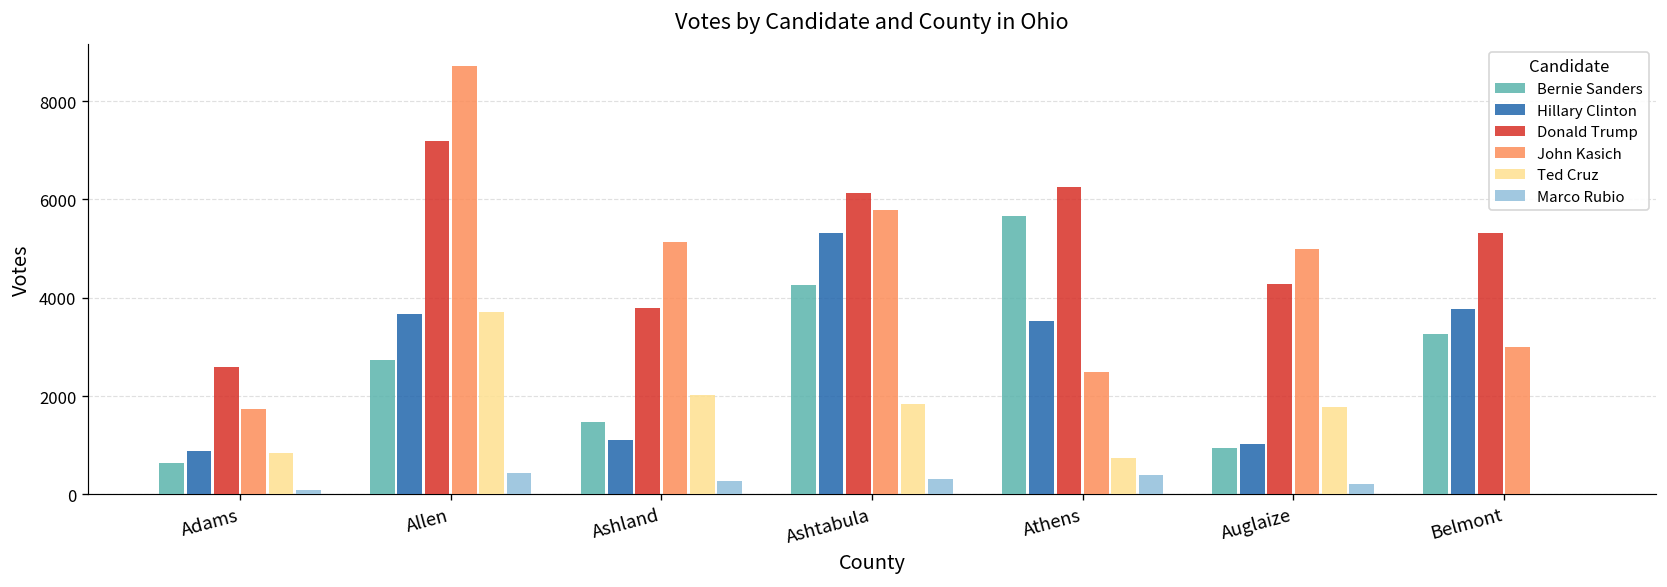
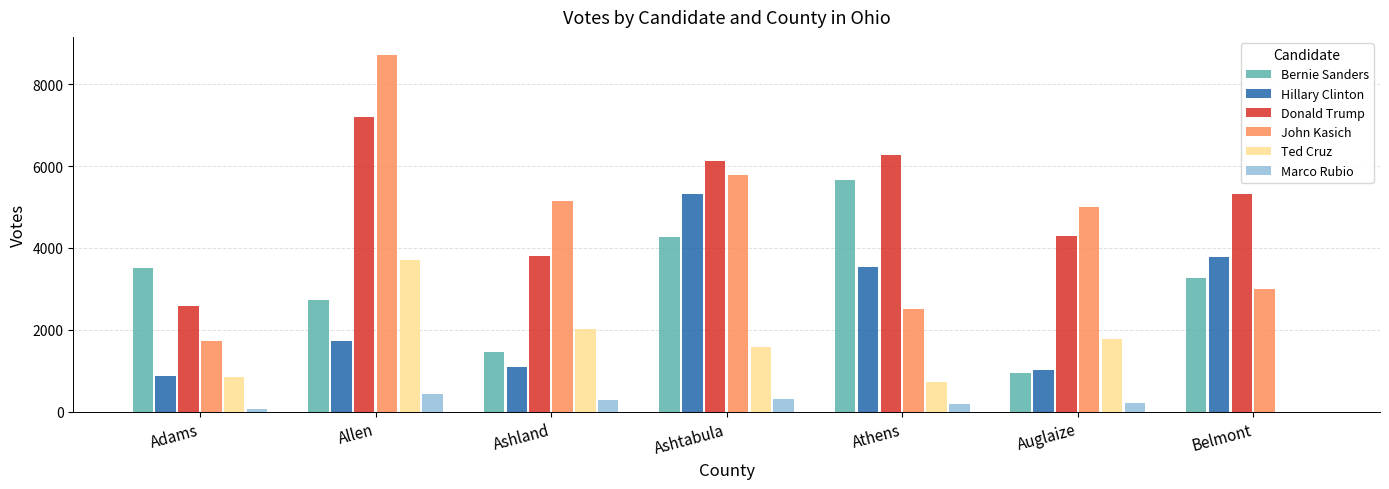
Bernie Sanders, Adams: 600 -> 3500
Hillary Clinton, Allen: 3700 -> 1700
Ted Cruz, Ashtabula: 1800 -> 1600
Marco Rubio, Athens: 400 -> 200
